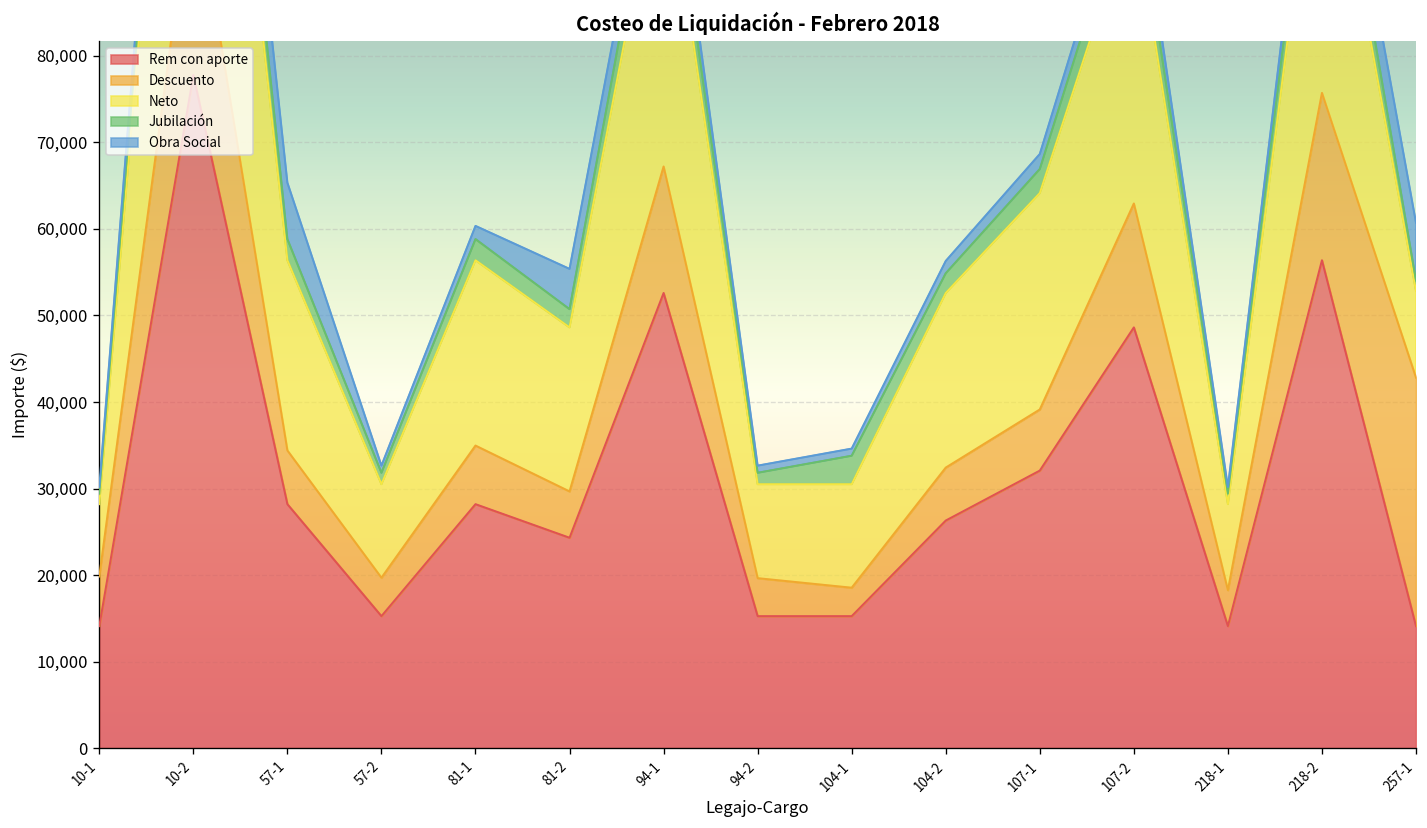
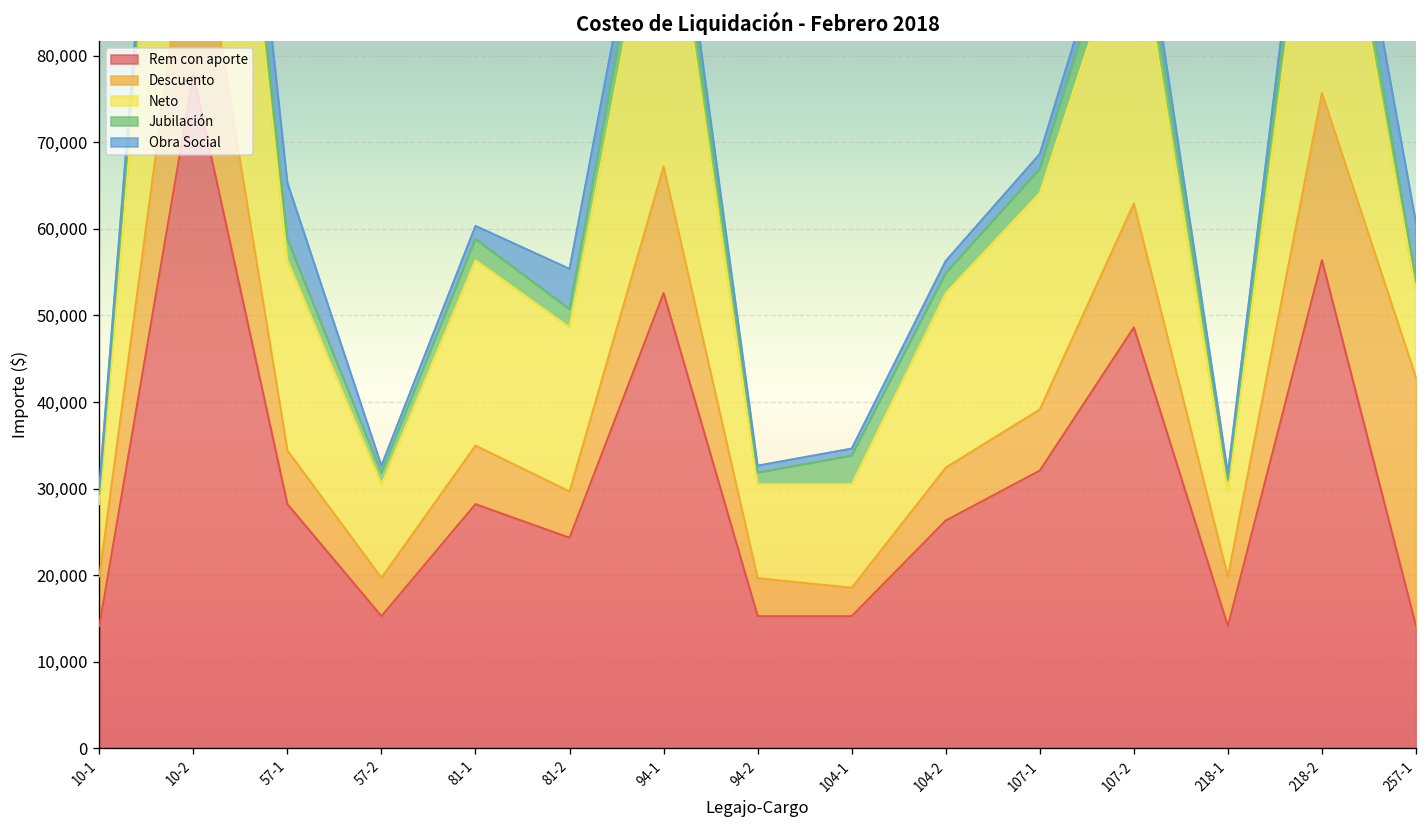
Descuento, 218-1: 4,000 -> 6,000
